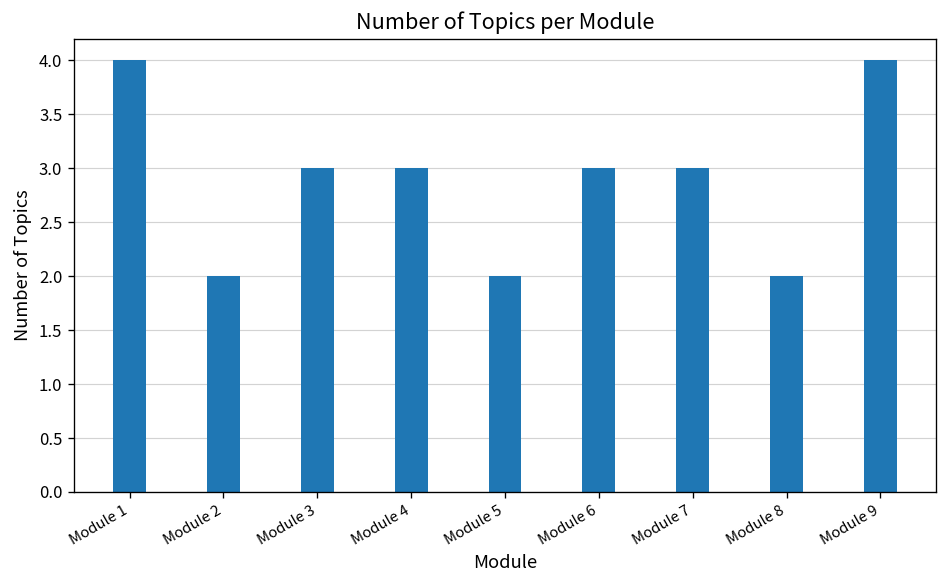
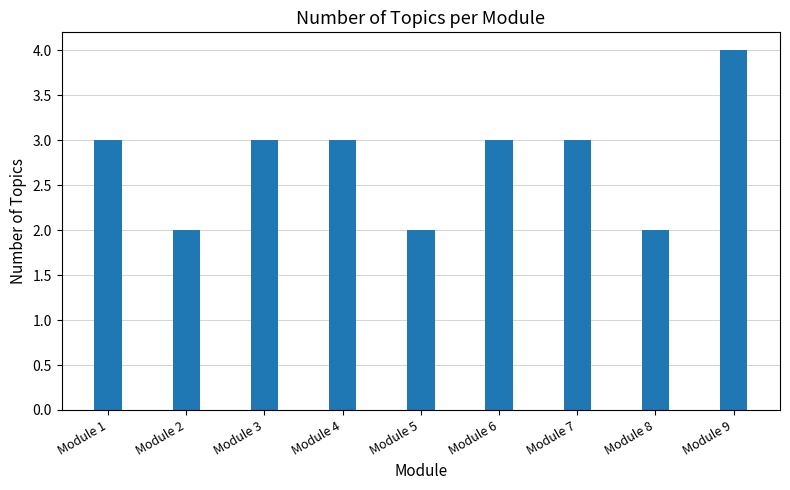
Module 1: 4 -> 3
